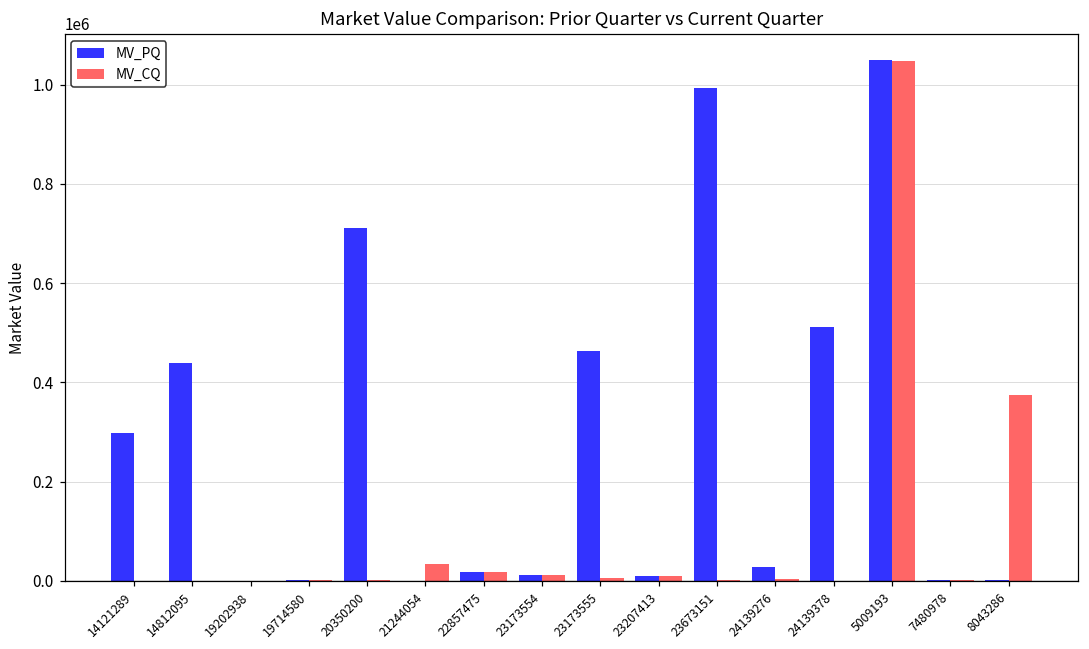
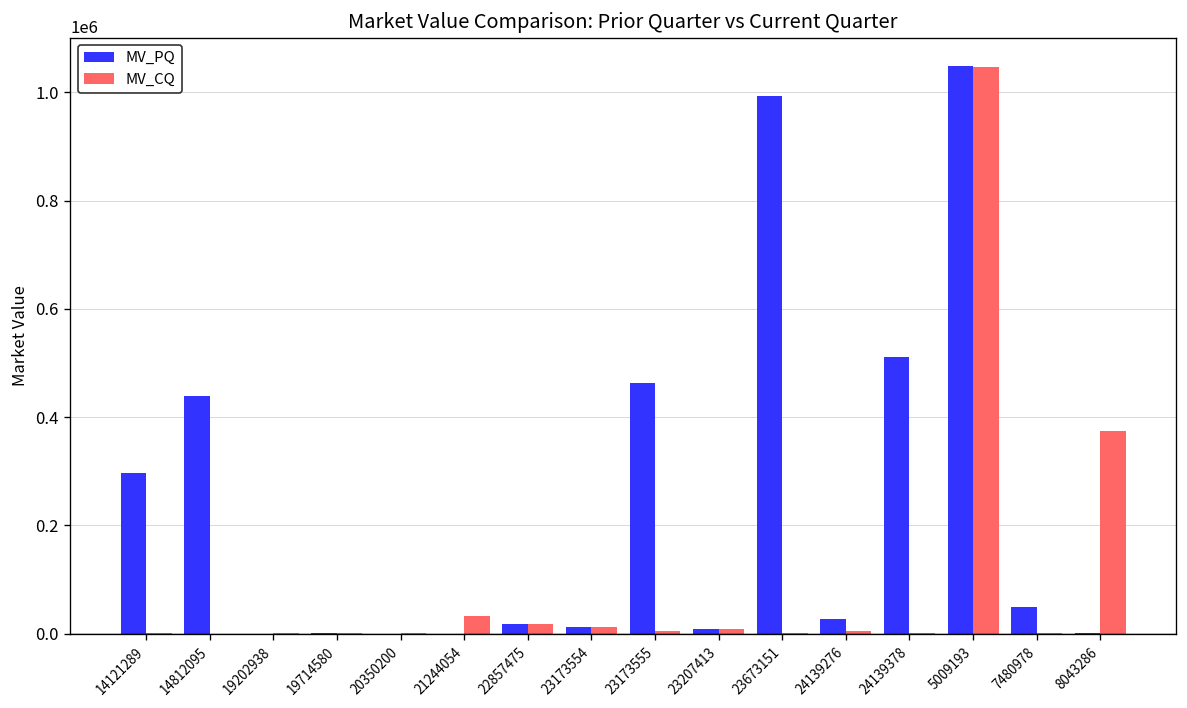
MV_PQ, 20350200: 710000 -> 0
MV_PQ, 7480978: 0 -> 50000
